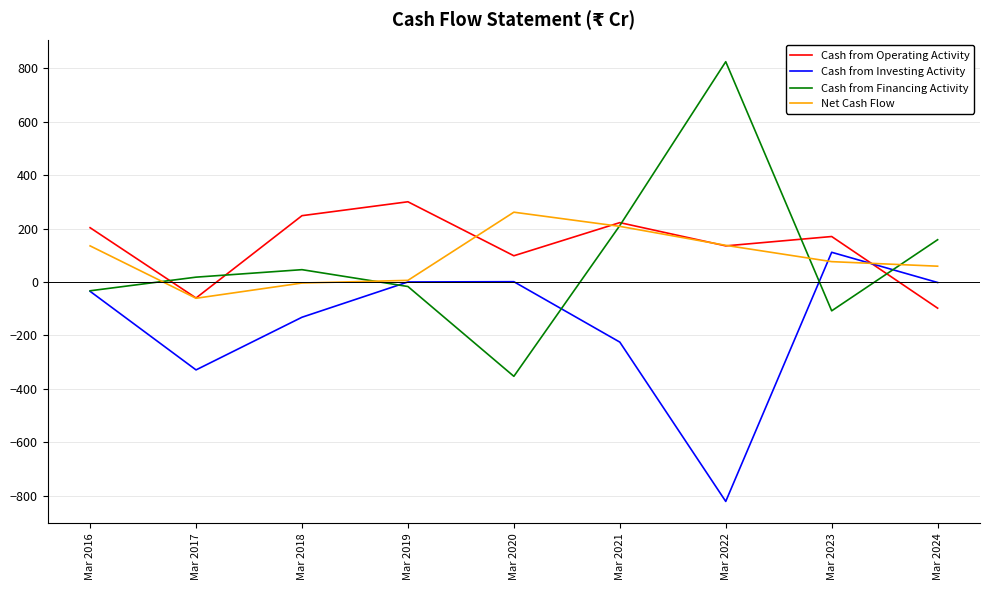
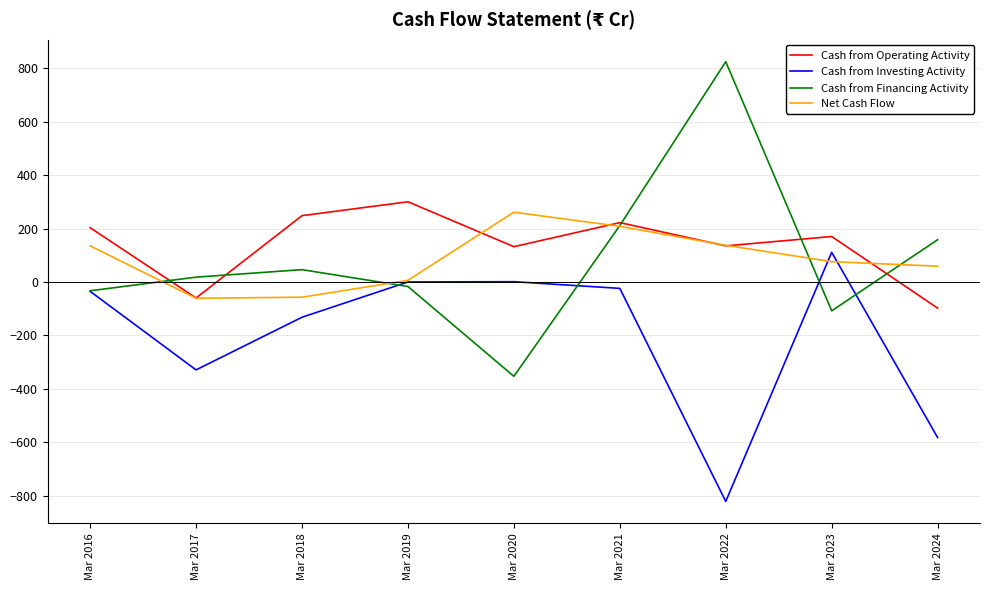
Net Cash Flow, Mar 2018: 0 -> -60
Cash from Operating Activity, Mar 2020: 100 -> 130
Cash from Investing Activity, Mar 2021: -230 -> -20
Cash from Investing Activity, Mar 2024: 0 -> -580
